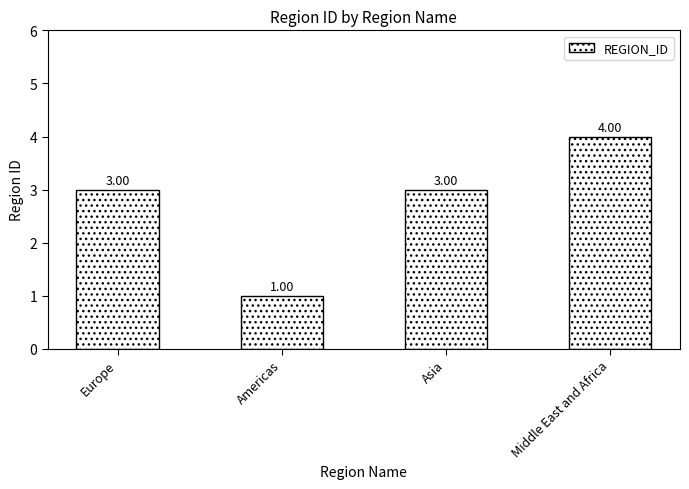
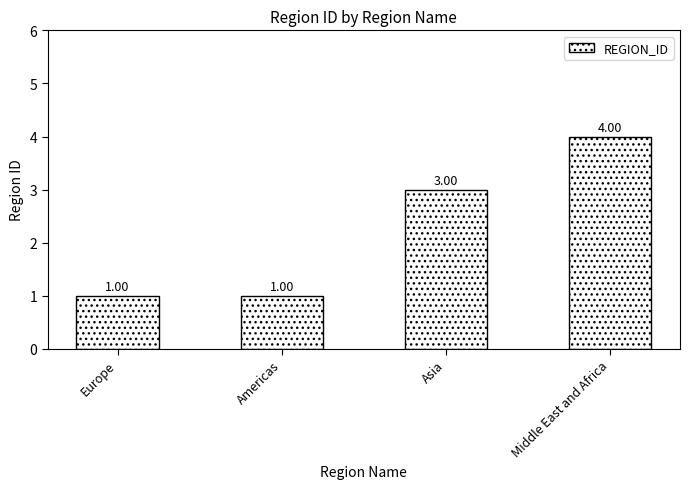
Europe: 3.00 -> 1.00
